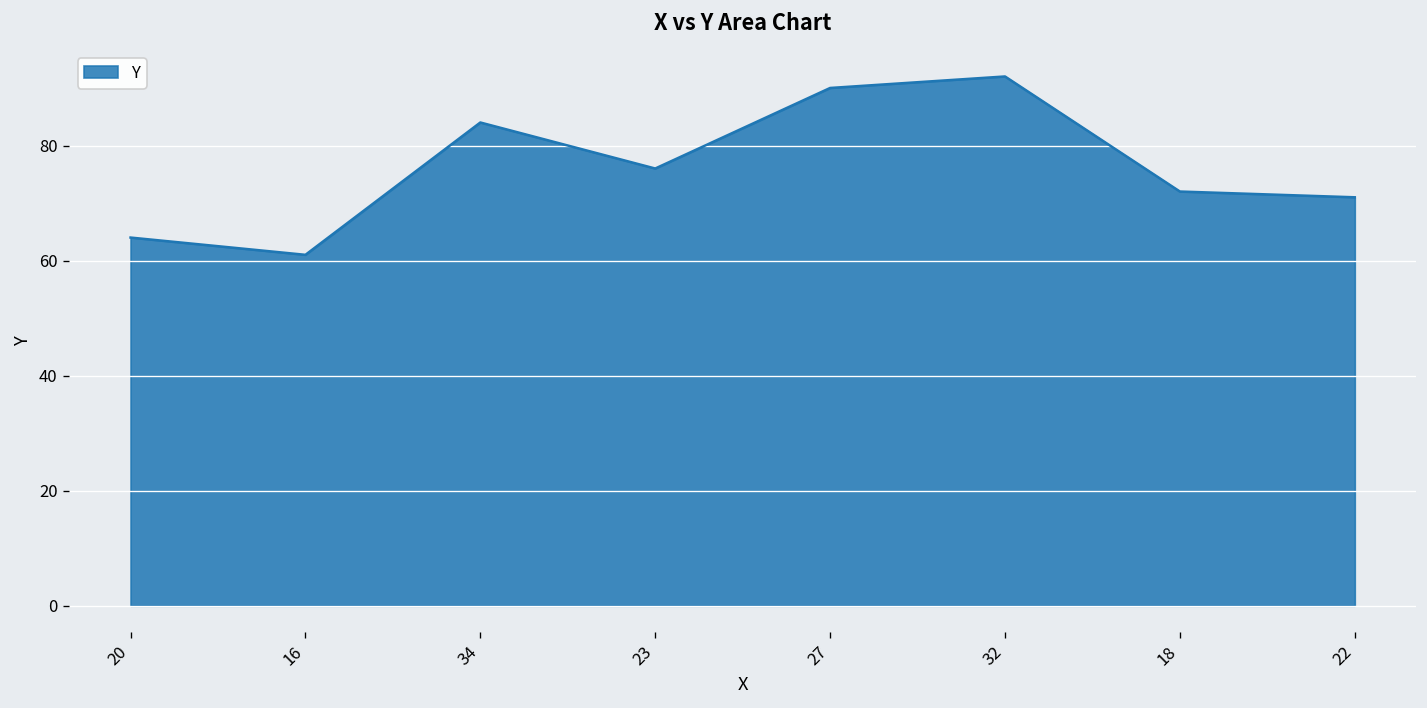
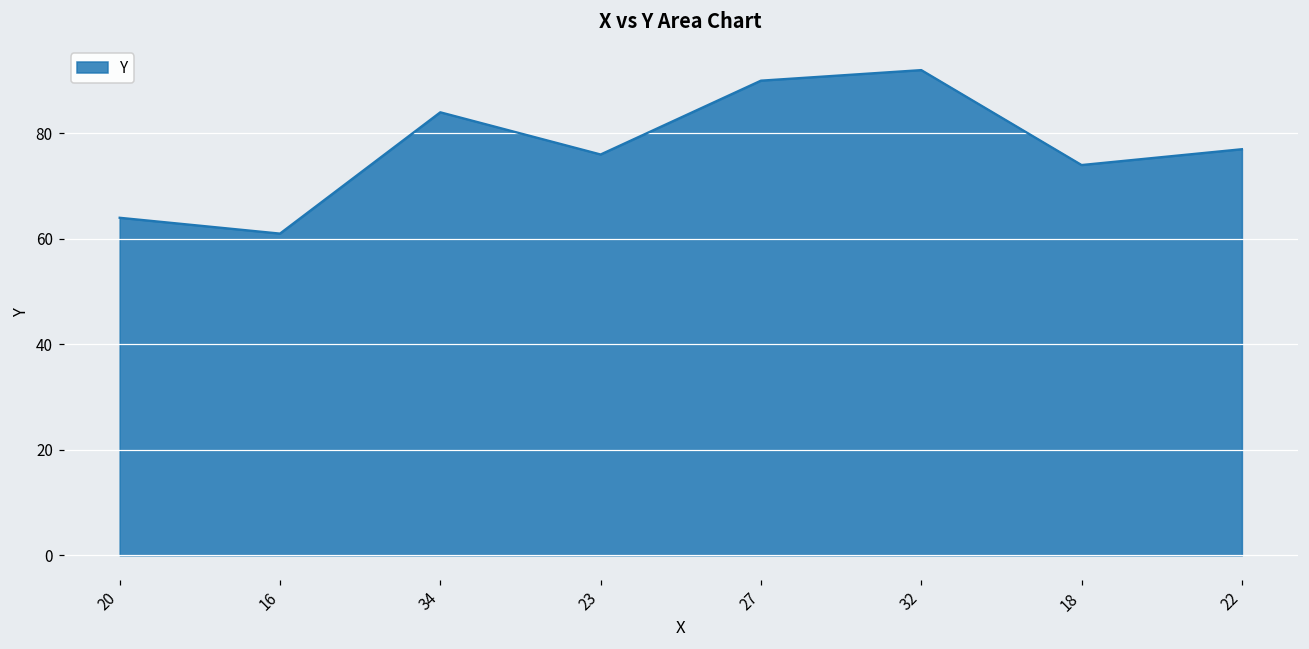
18: 72 -> 74
22: 71 -> 77
